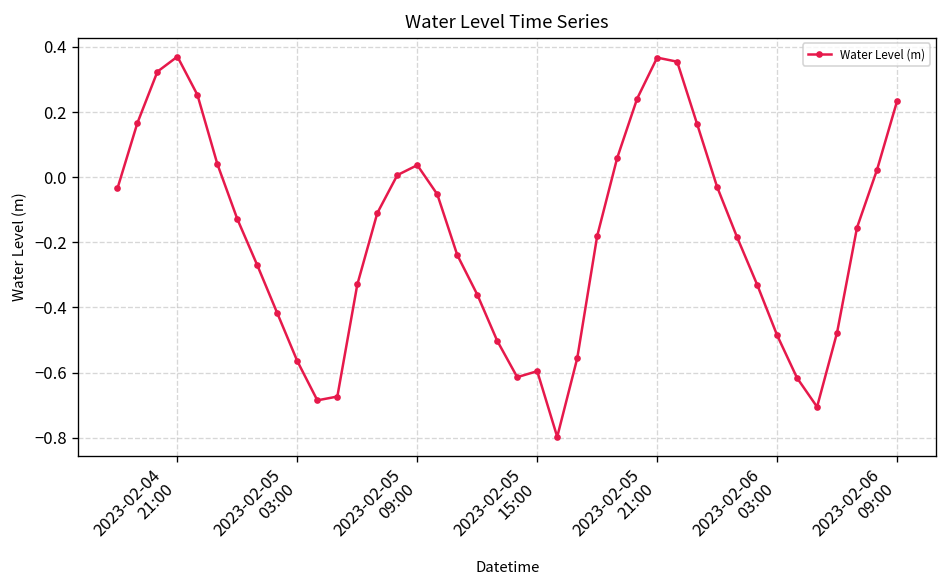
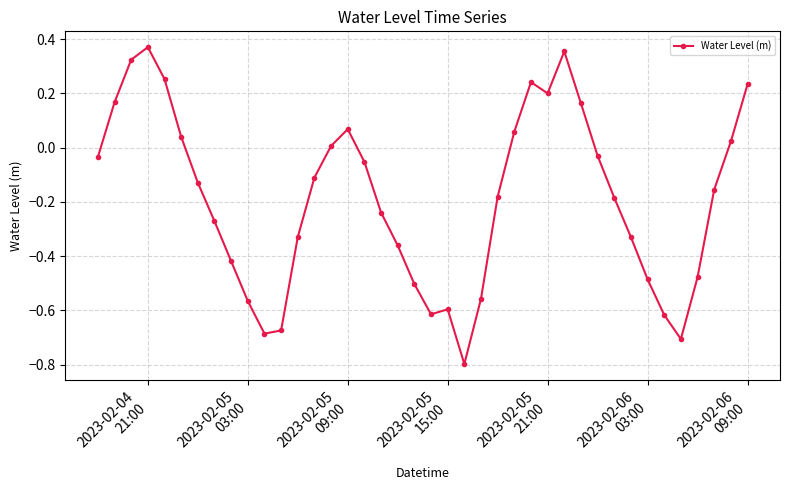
2023-02-05 09:00: 0.04 -> 0.07
2023-02-05 21:00: 0.37 -> 0.20
